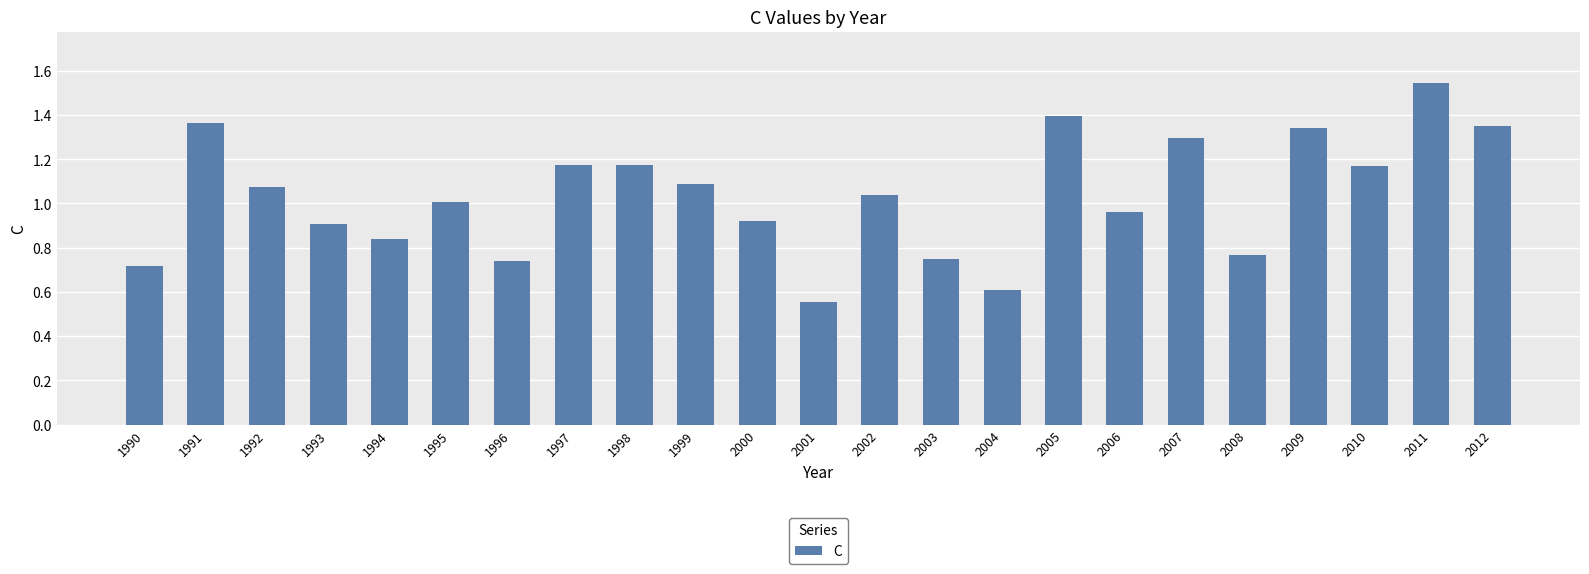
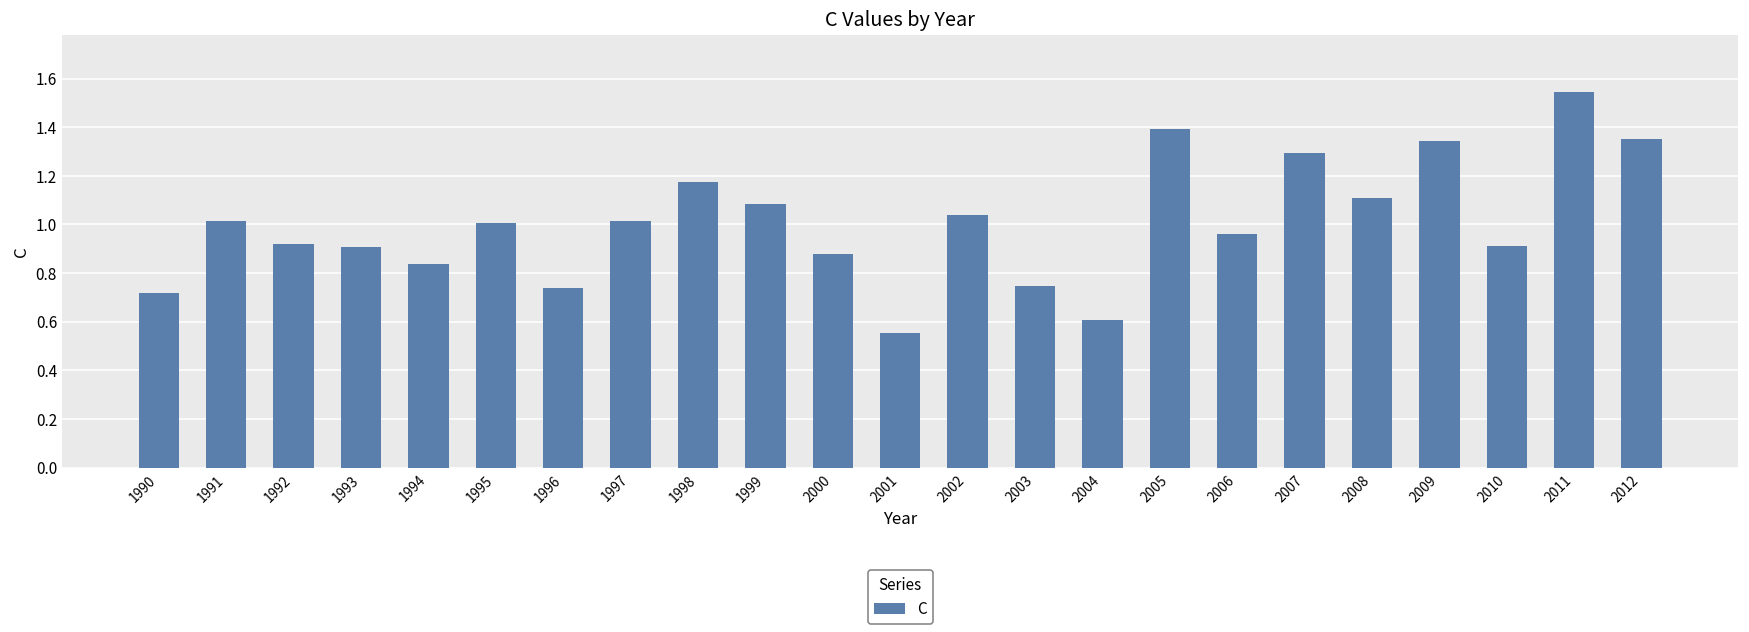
1991: 1.37 -> 1.01
1992: 1.07 -> 0.92
1997: 1.17 -> 1.01
2000: 0.92 -> 0.88
2008: 0.77 -> 1.11
2010: 1.17 -> 0.91
